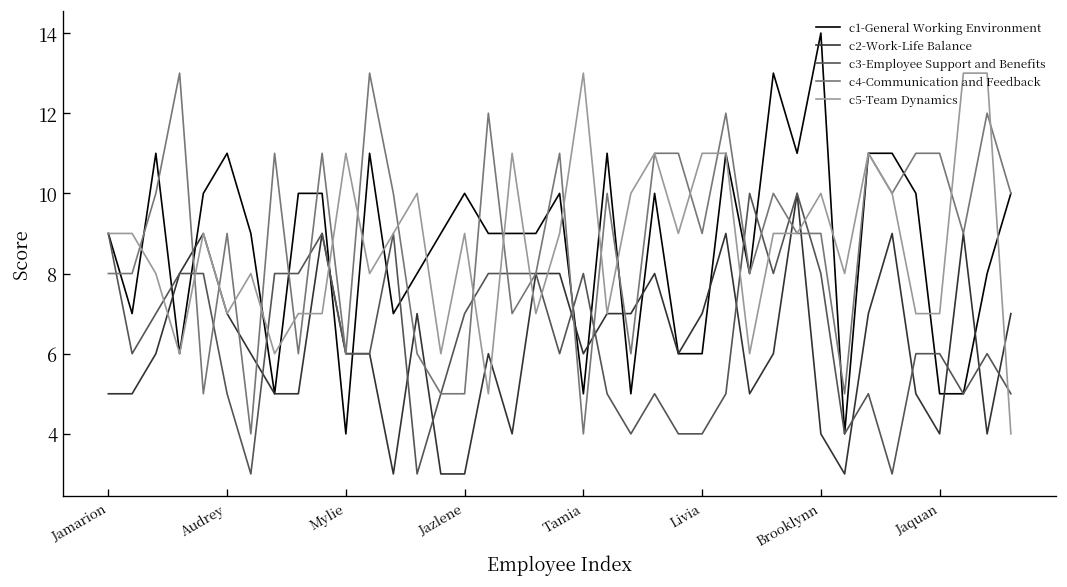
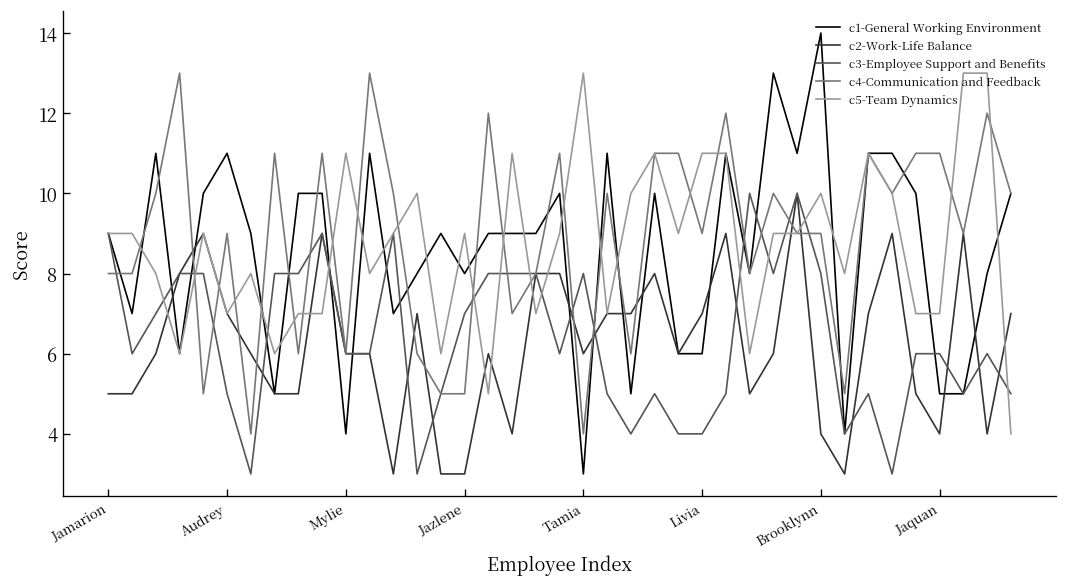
c1-General Working Environment, Jazlene: 10 -> 8
c1-General Working Environment, Tamia: 5 -> 3
